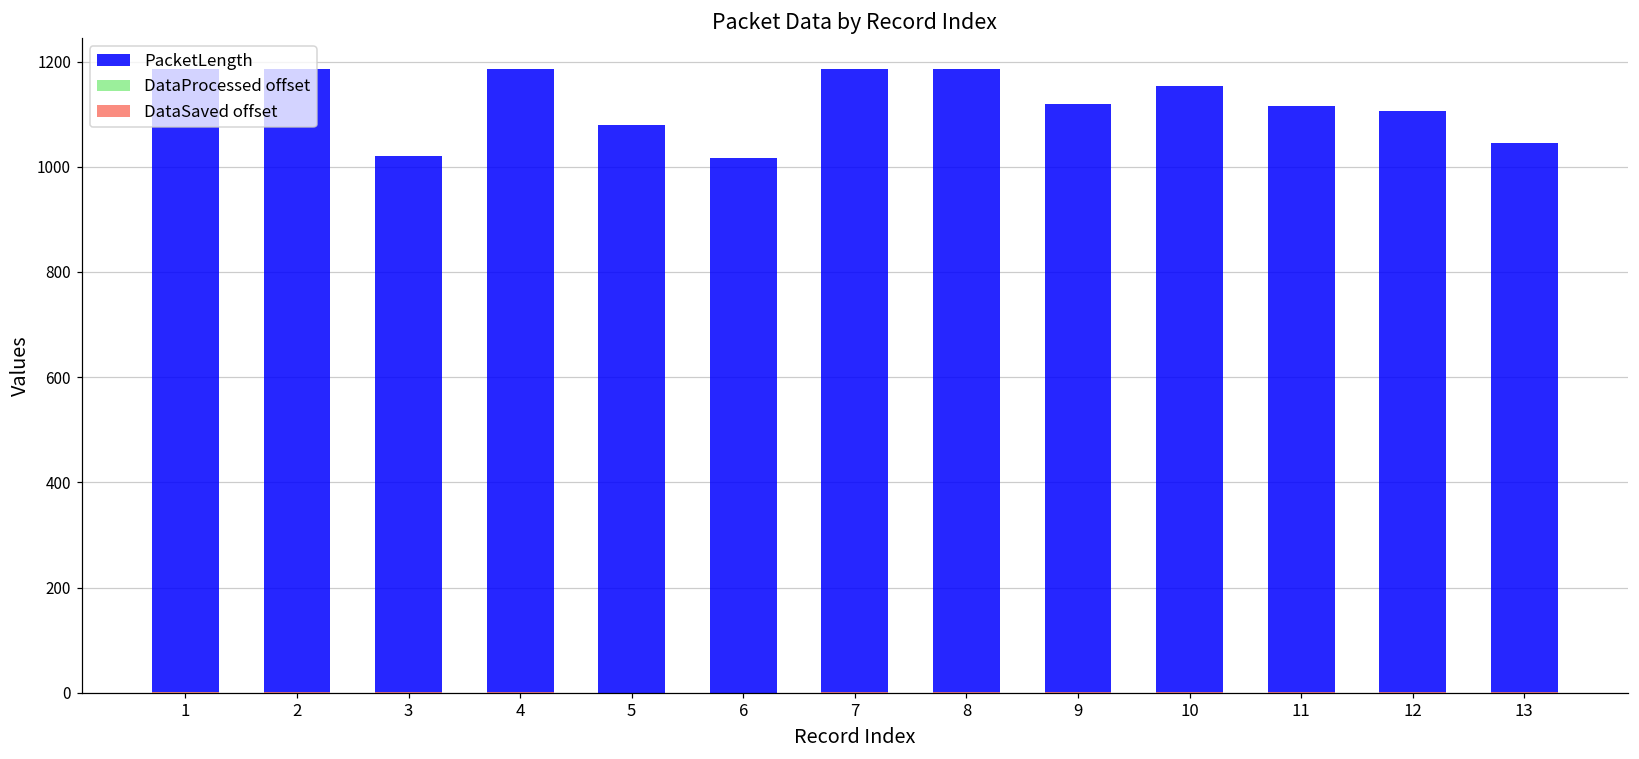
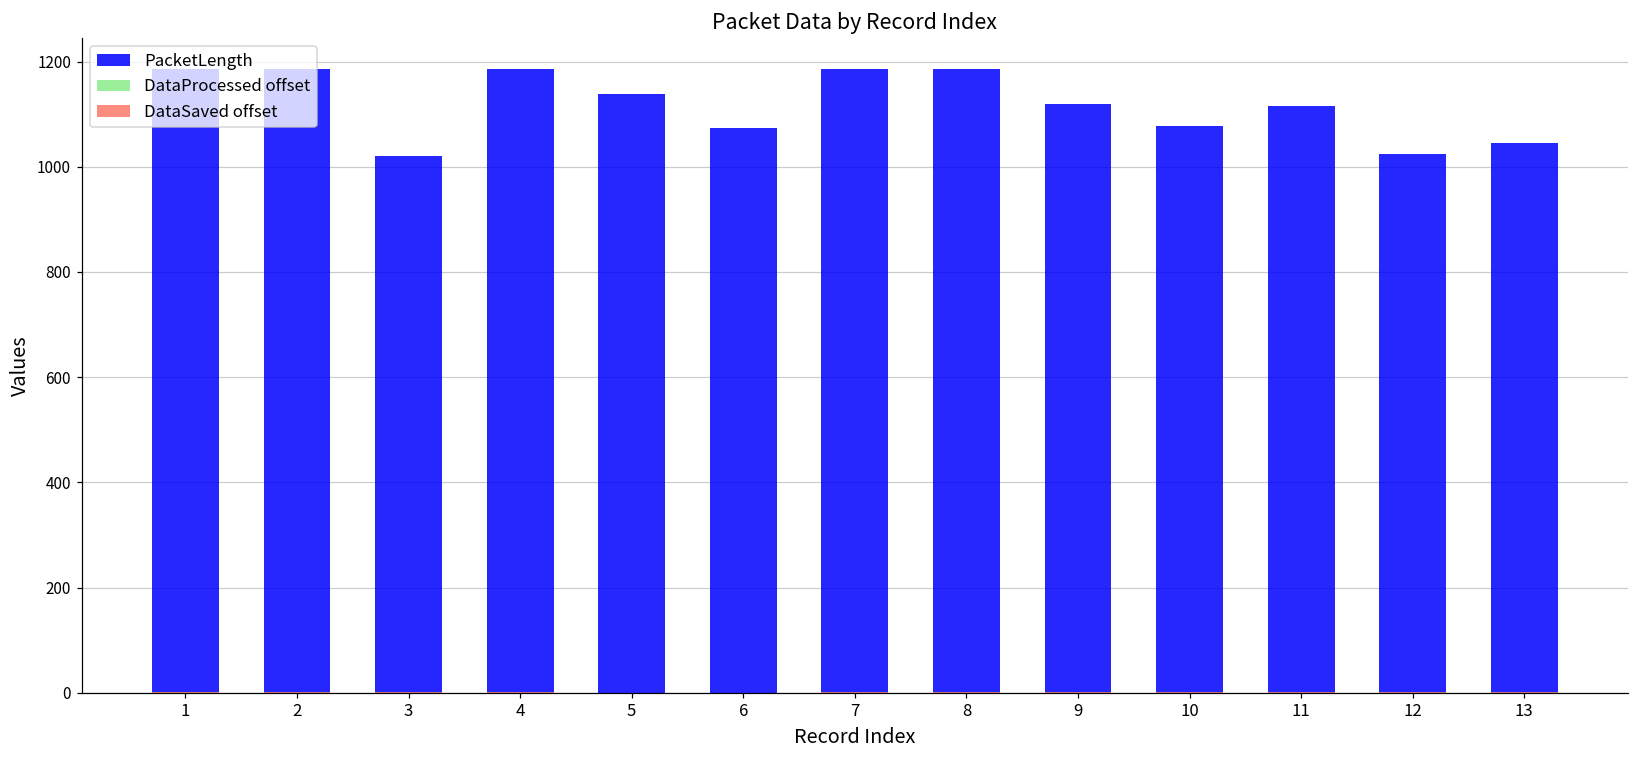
PacketLength, 5: 1080 -> 1140
PacketLength, 6: 1020 -> 1070
PacketLength, 10: 1150 -> 1080
PacketLength, 12: 1110 -> 1030
